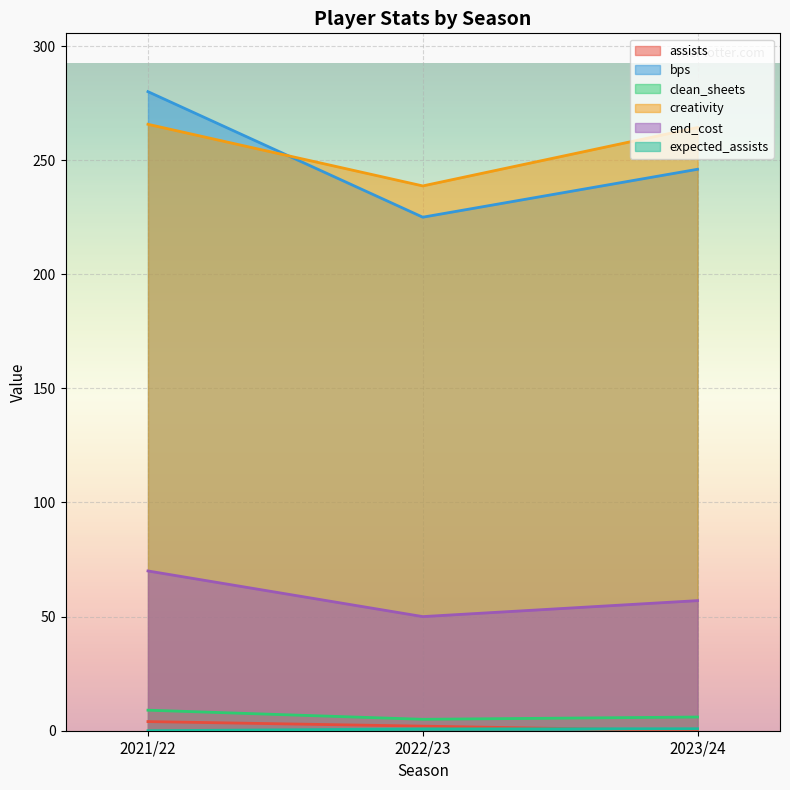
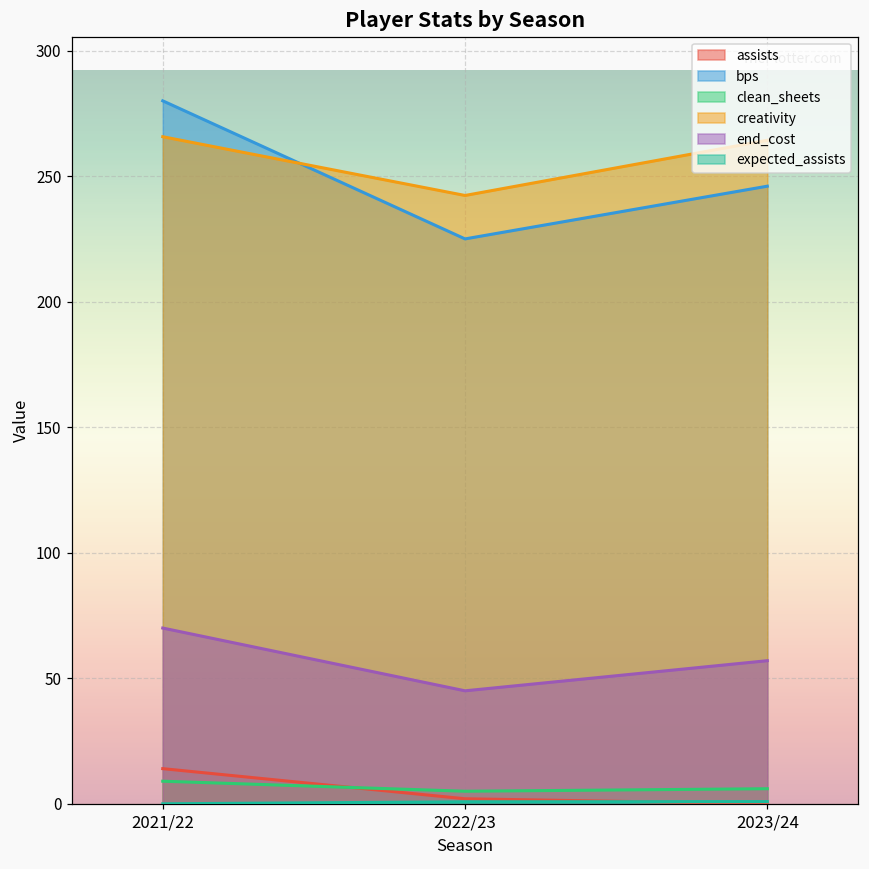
assists, 2021/22: 4 -> 14
creativity, 2022/23: 239 -> 242
end_cost, 2022/23: 50 -> 45
